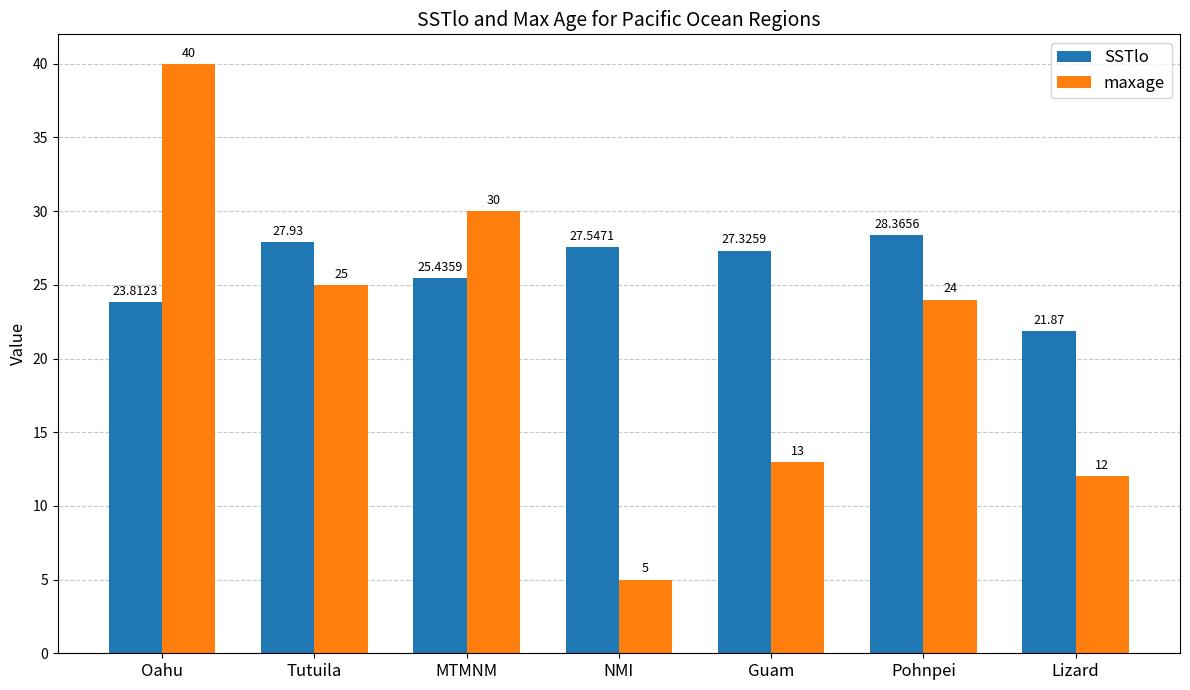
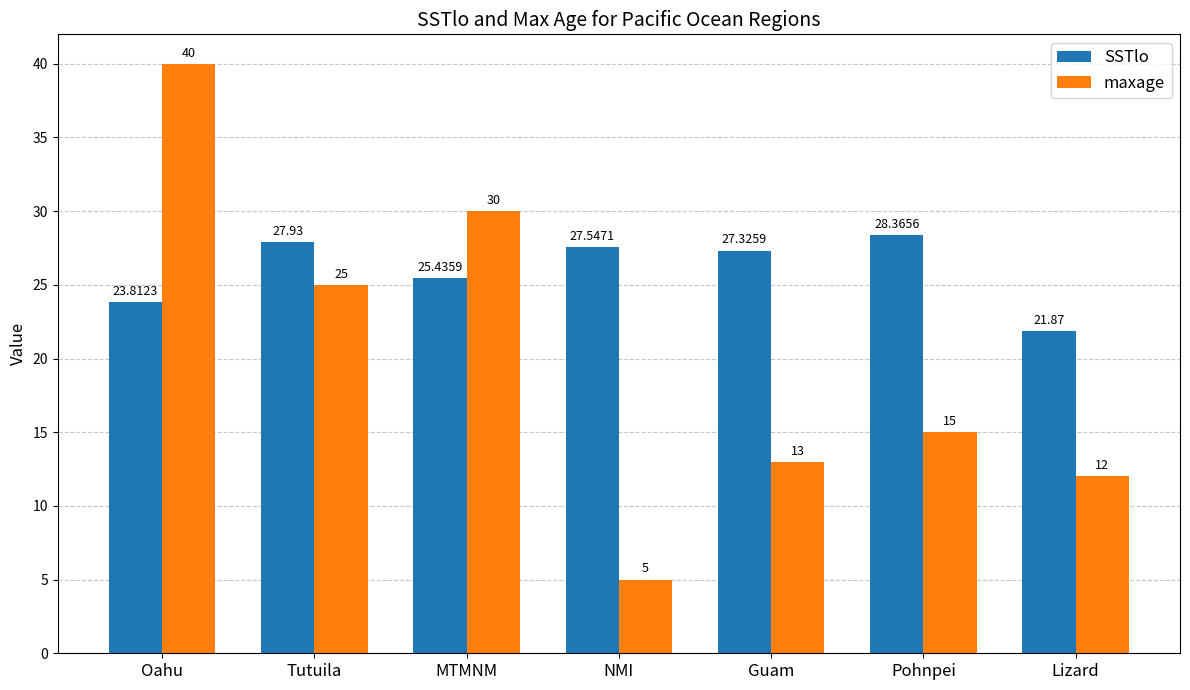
maxage, Pohnpei: 24 -> 15
